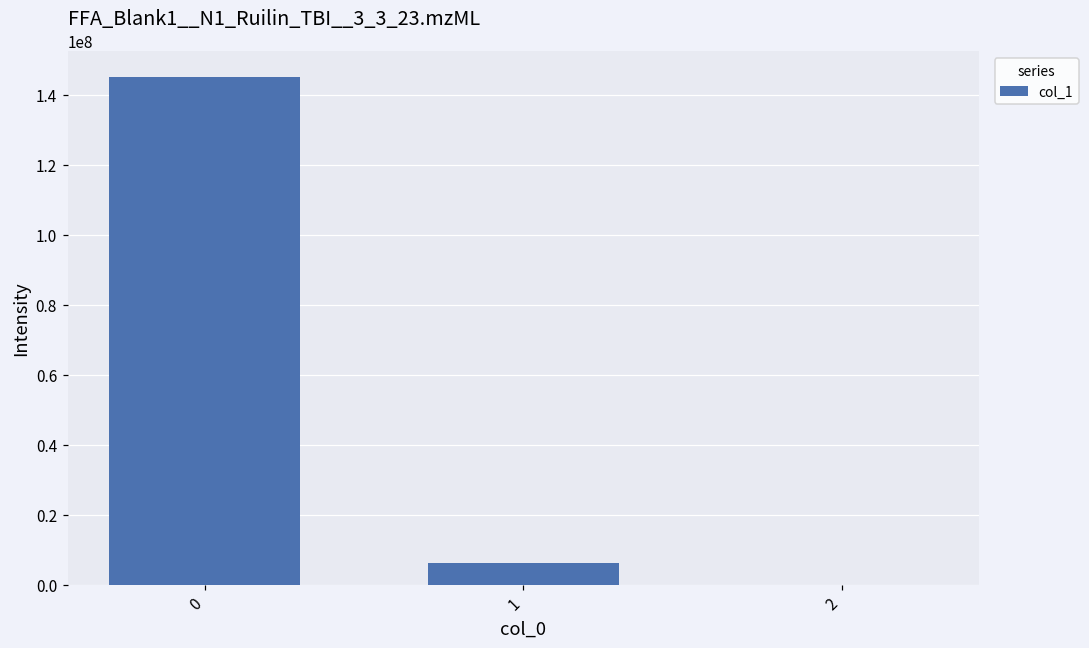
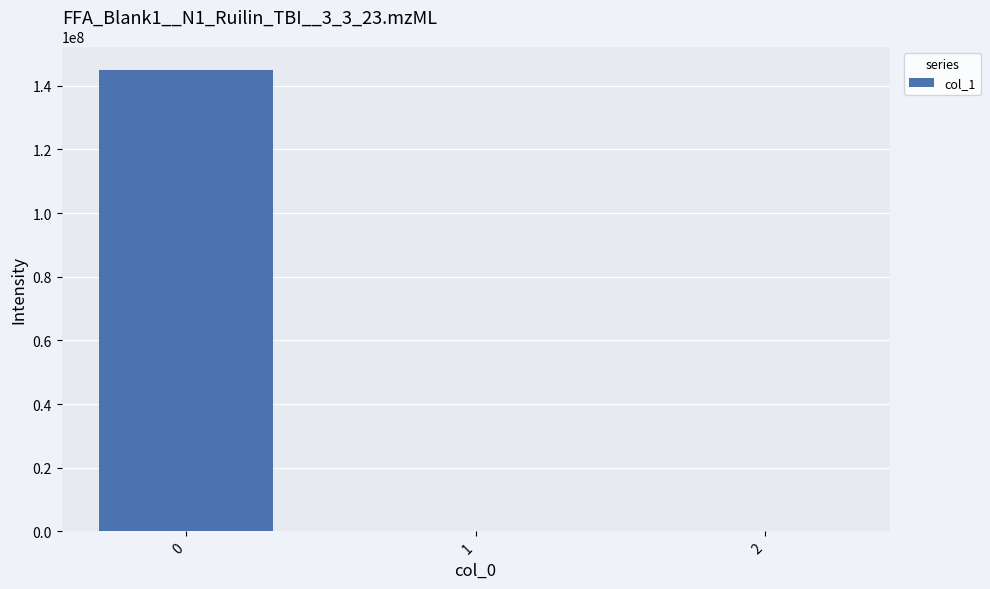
1: 6000000 -> 0
